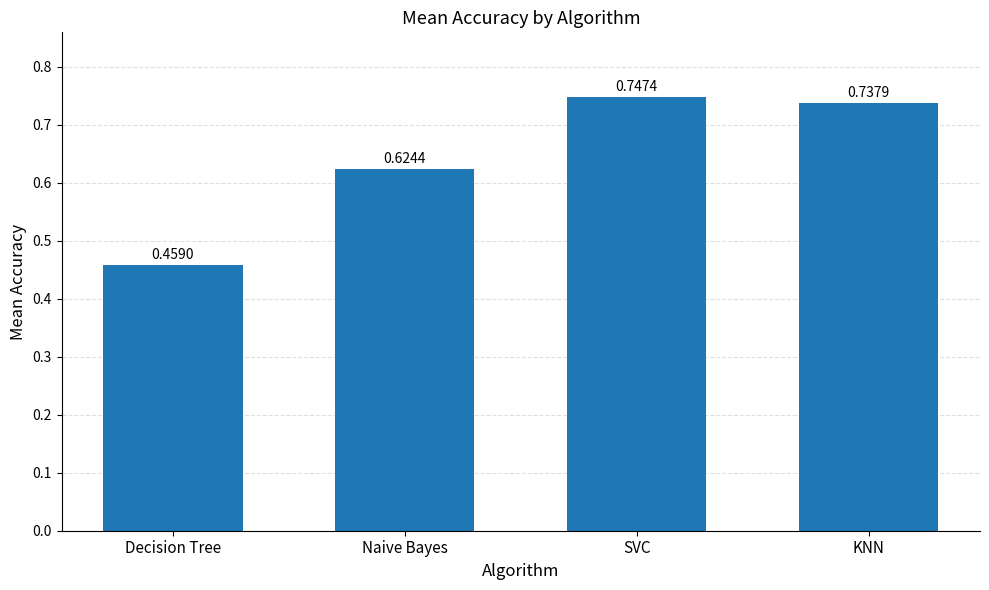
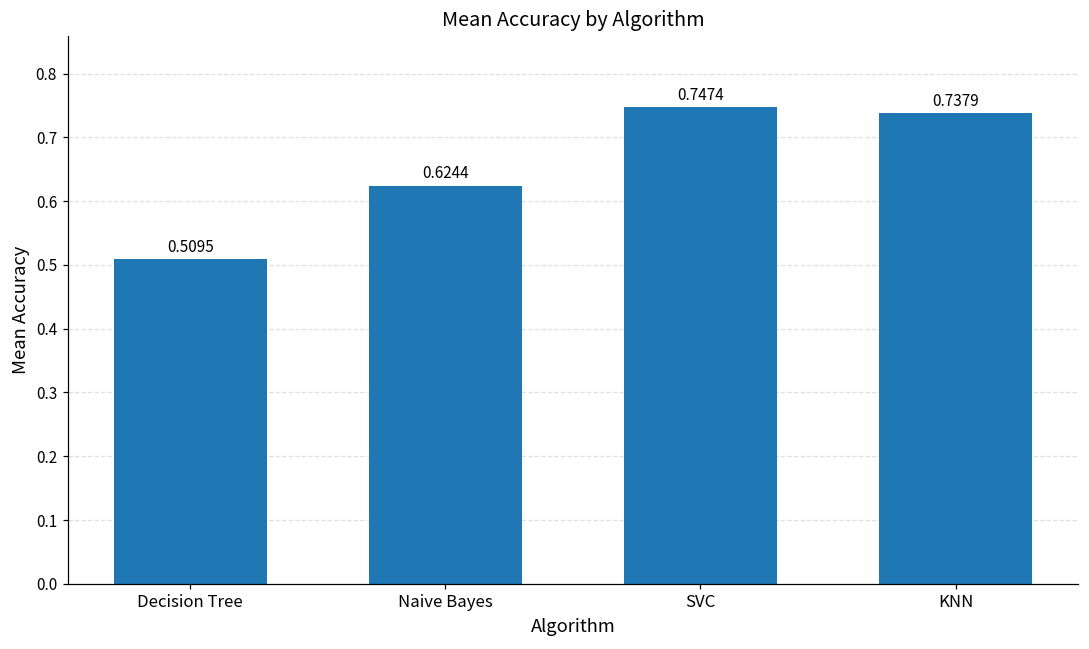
Decision Tree: 0.4590 -> 0.5095
